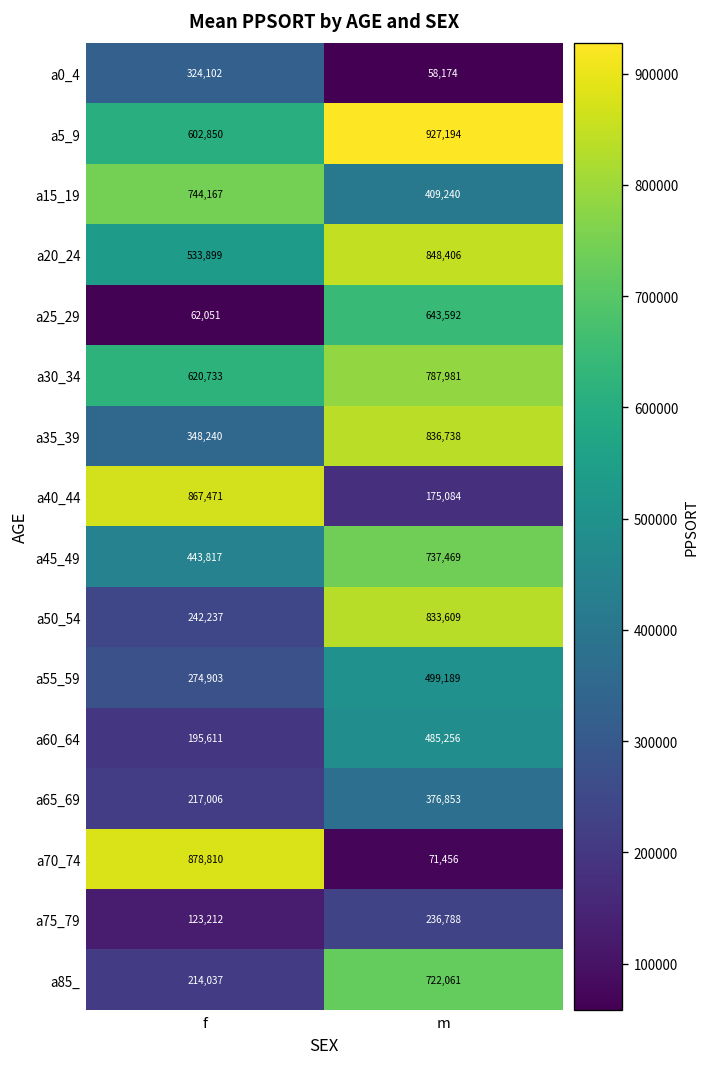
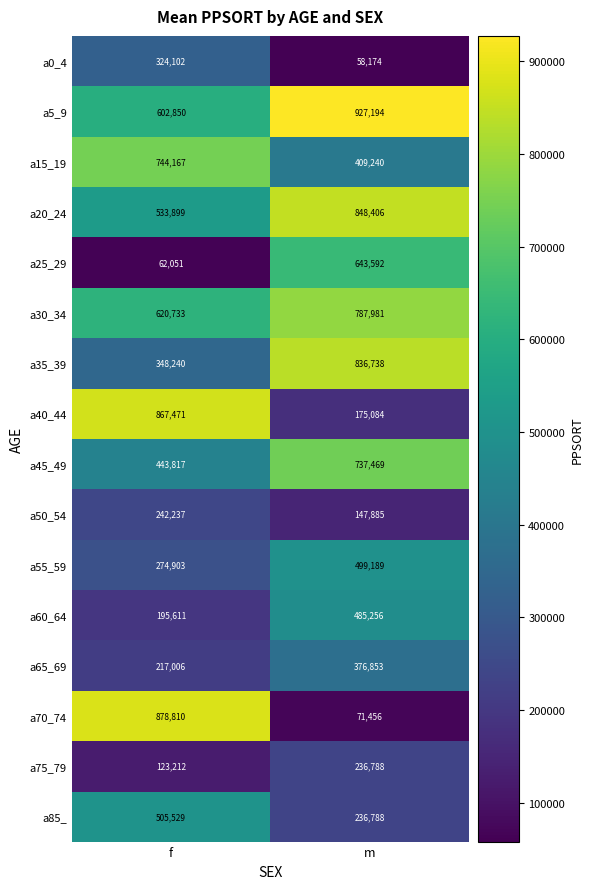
a50_54, m: 833,609 -> 147,885
a85_, f: 214,037 -> 505,529
a85_, m: 722,061 -> 236,788
